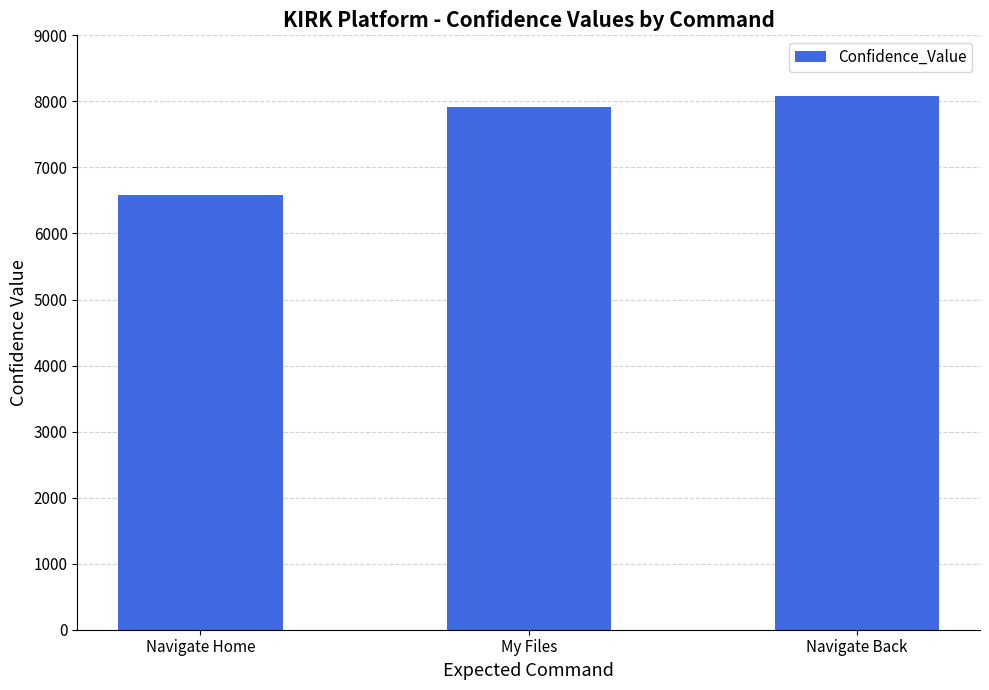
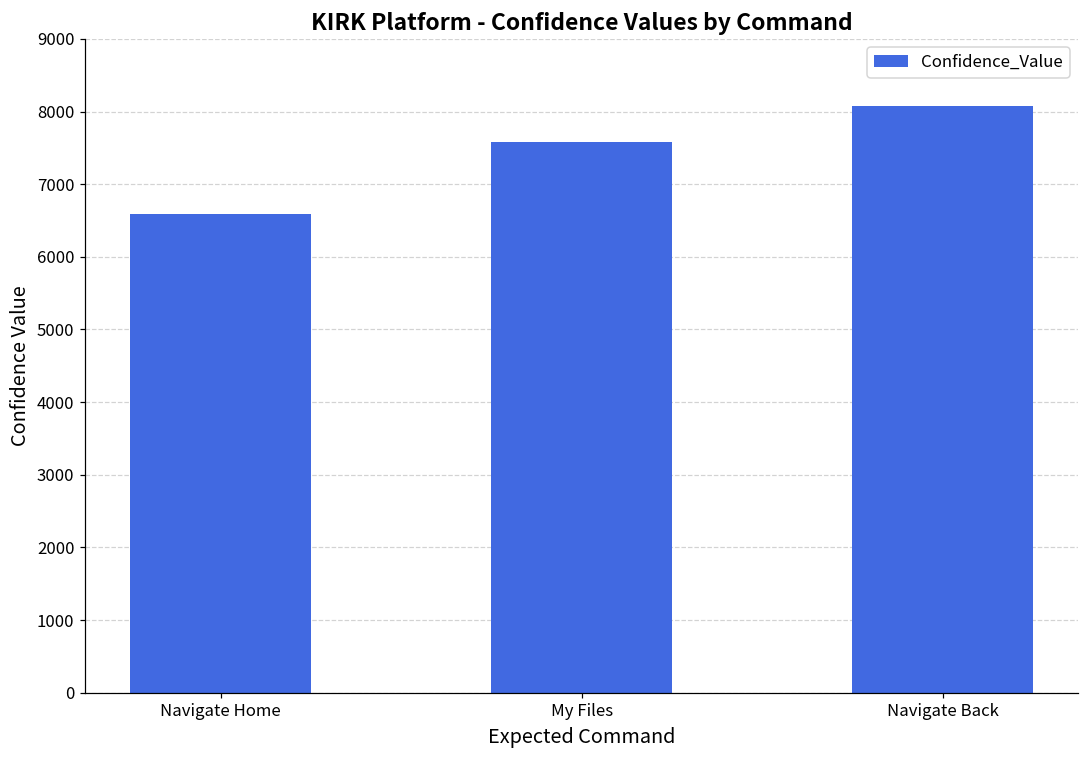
My Files: 7900 -> 7600
